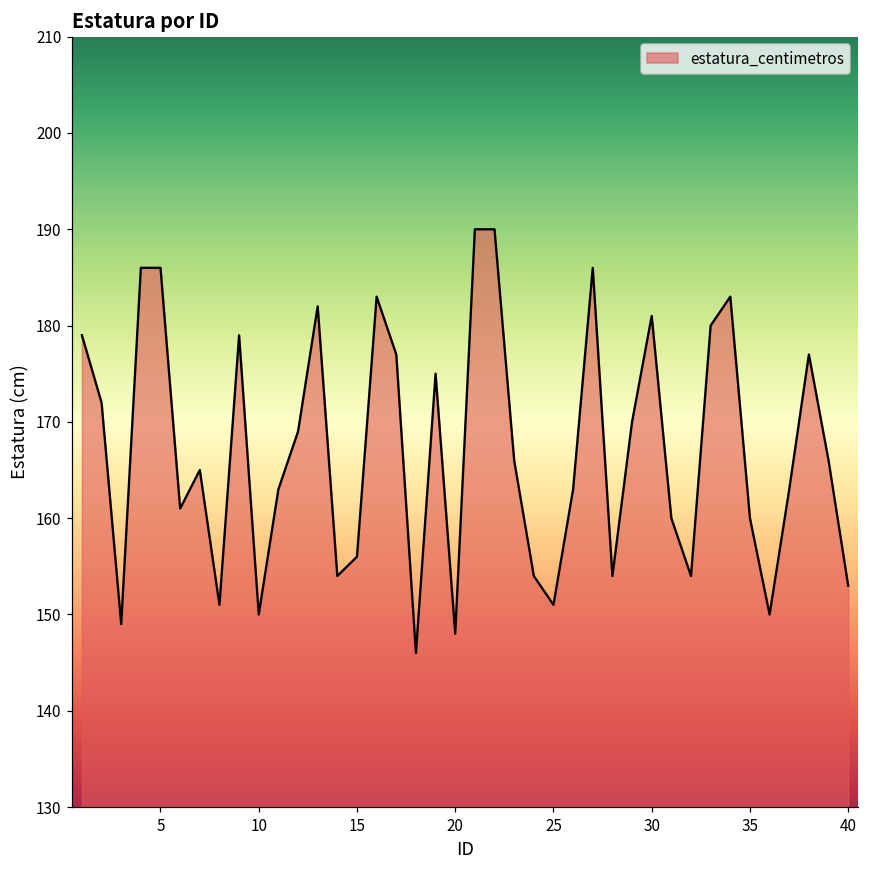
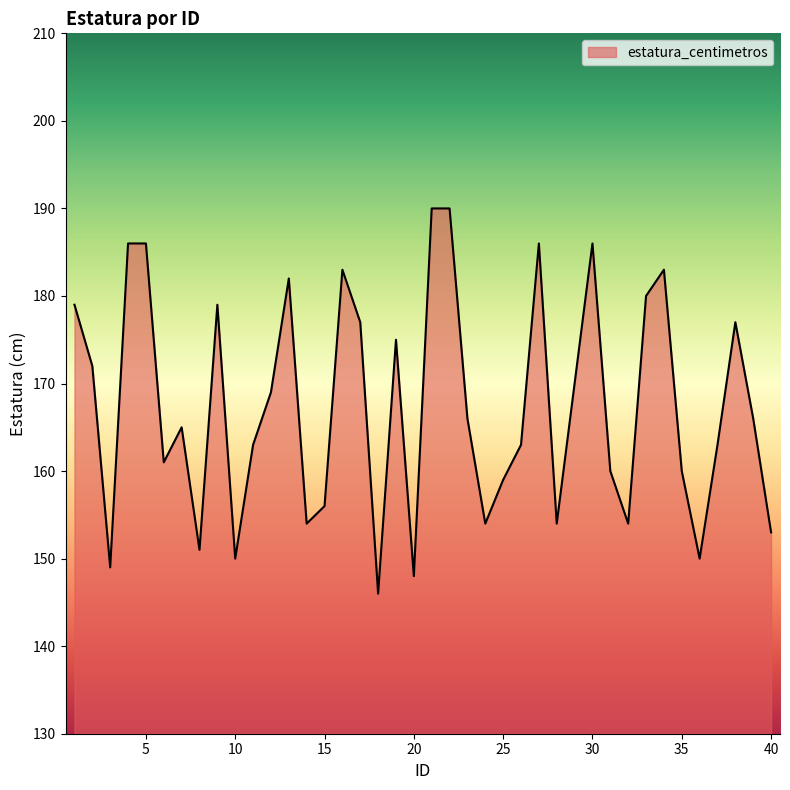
25: 151 -> 159
30: 181 -> 186
